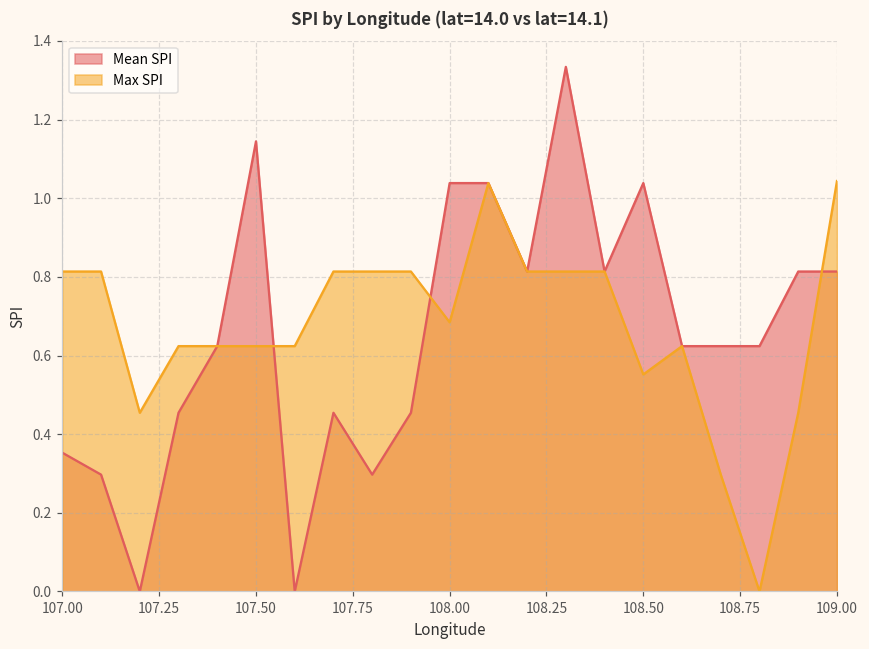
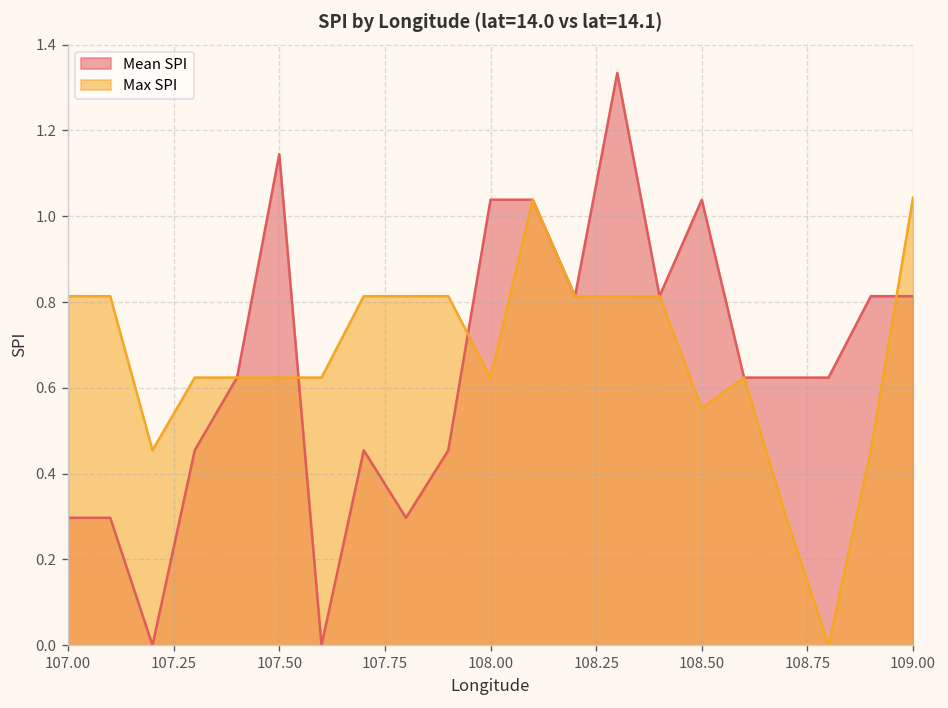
Mean SPI, 107.00: 0.35 -> 0.30
Max SPI, 108.00: 0.68 -> 0.62
